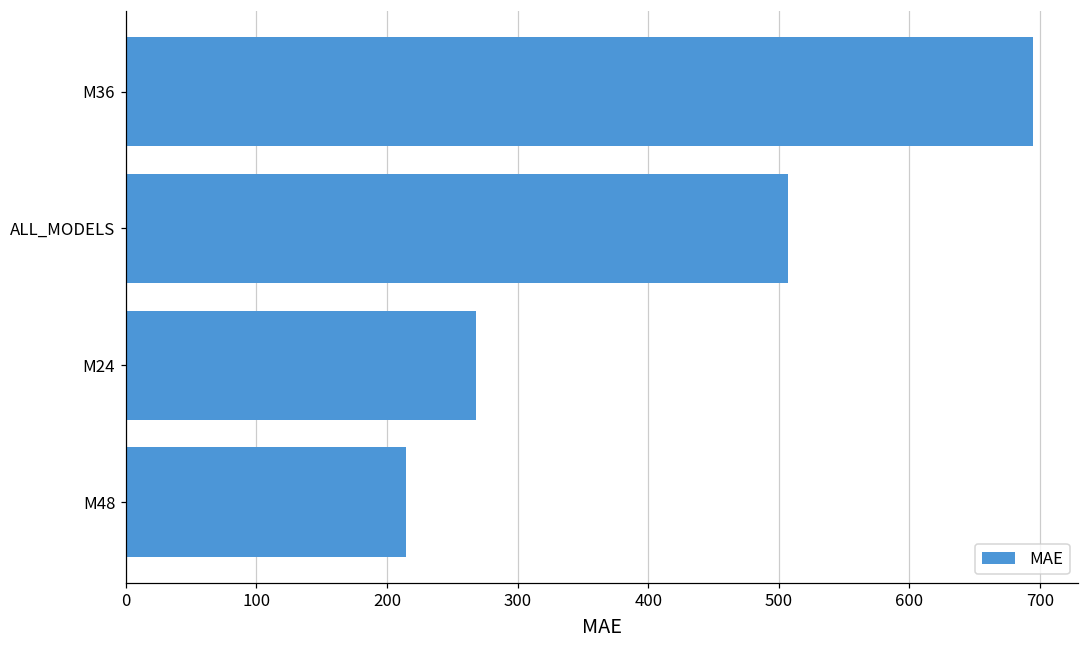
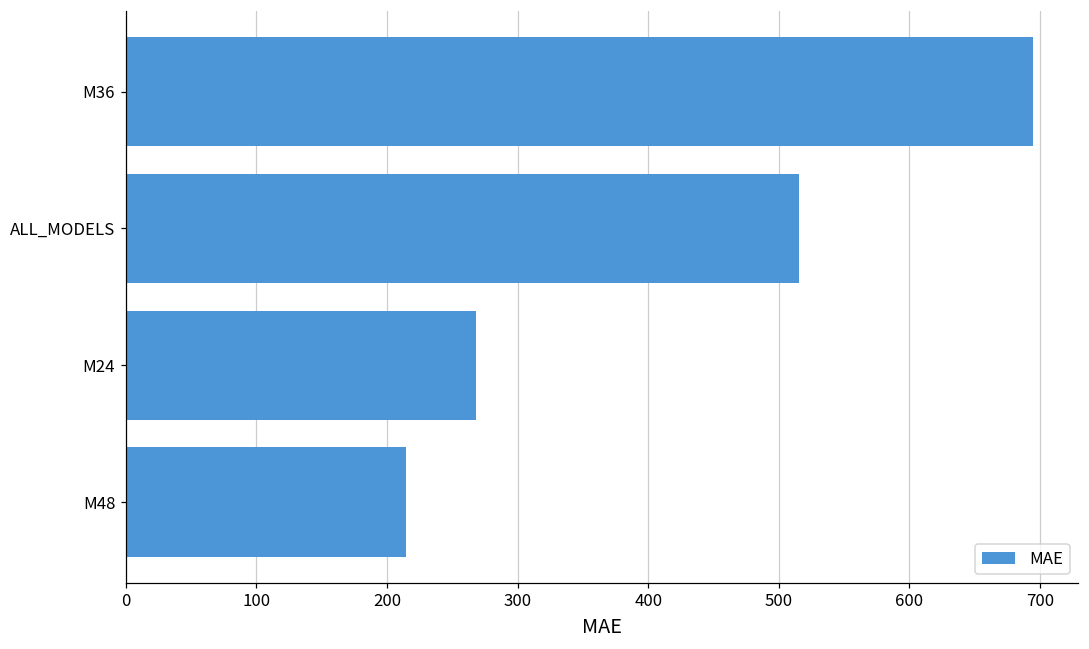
ALL_MODELS: 507 -> 516
